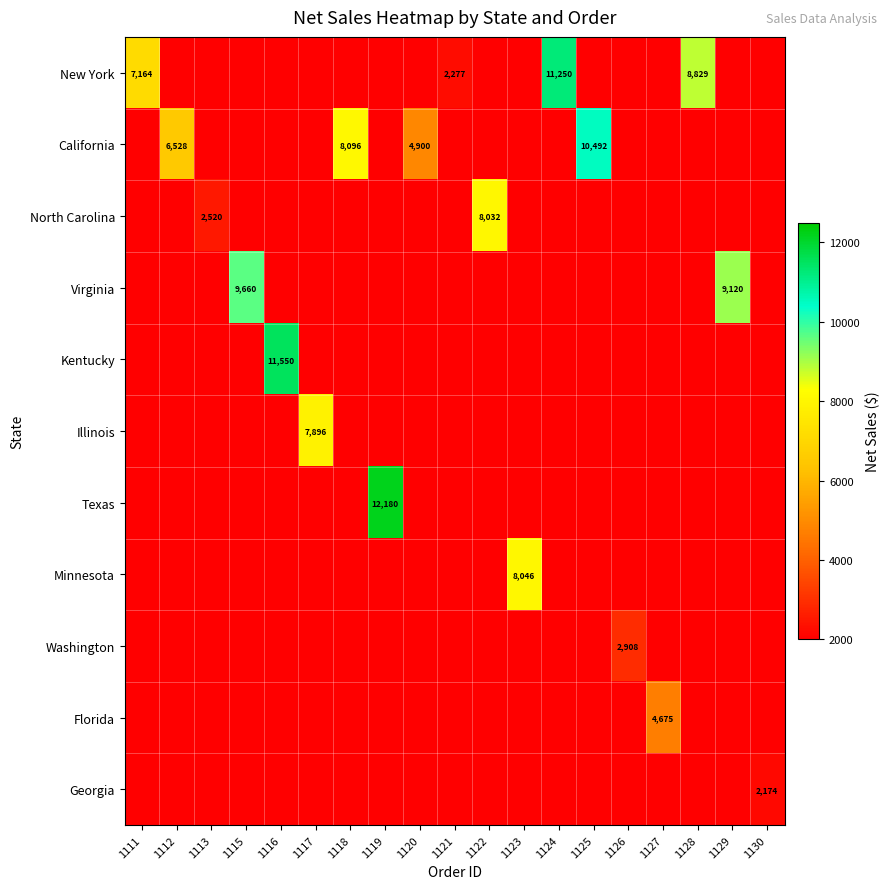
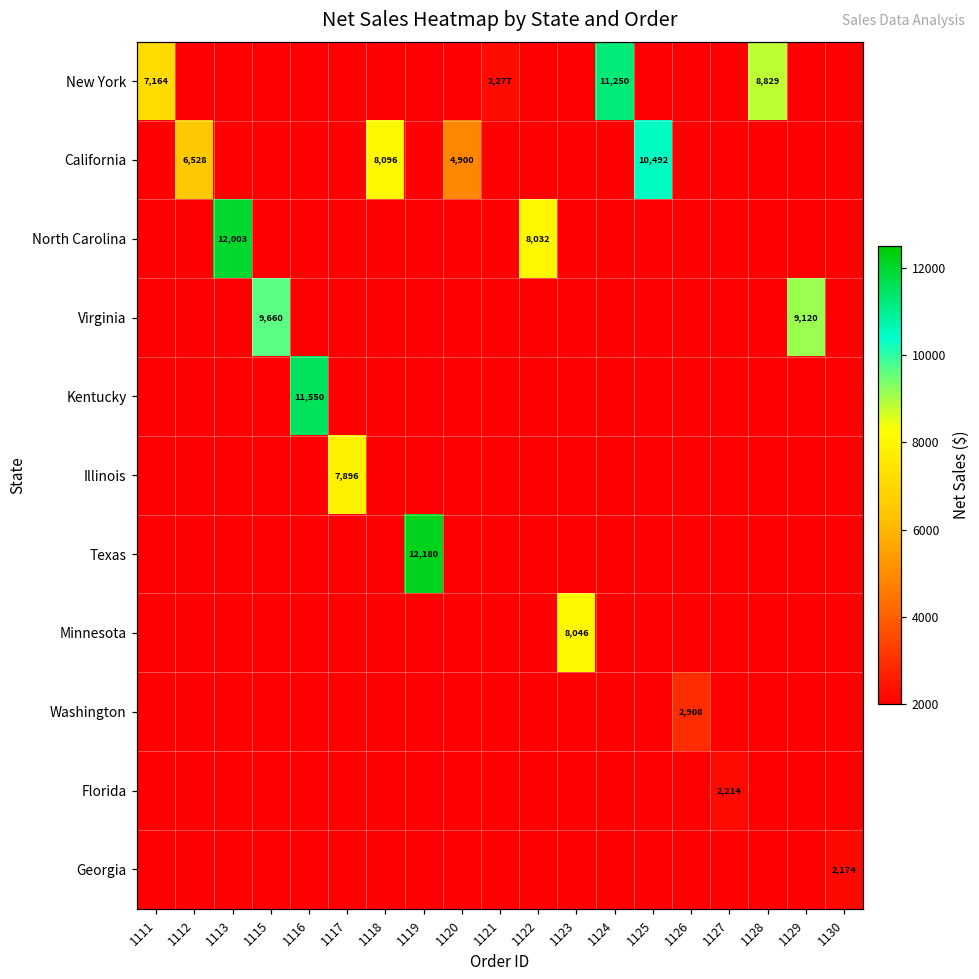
North Carolina, 1113: 2,520 -> 12,003
Florida, 1127: 4,675 -> 2,214
